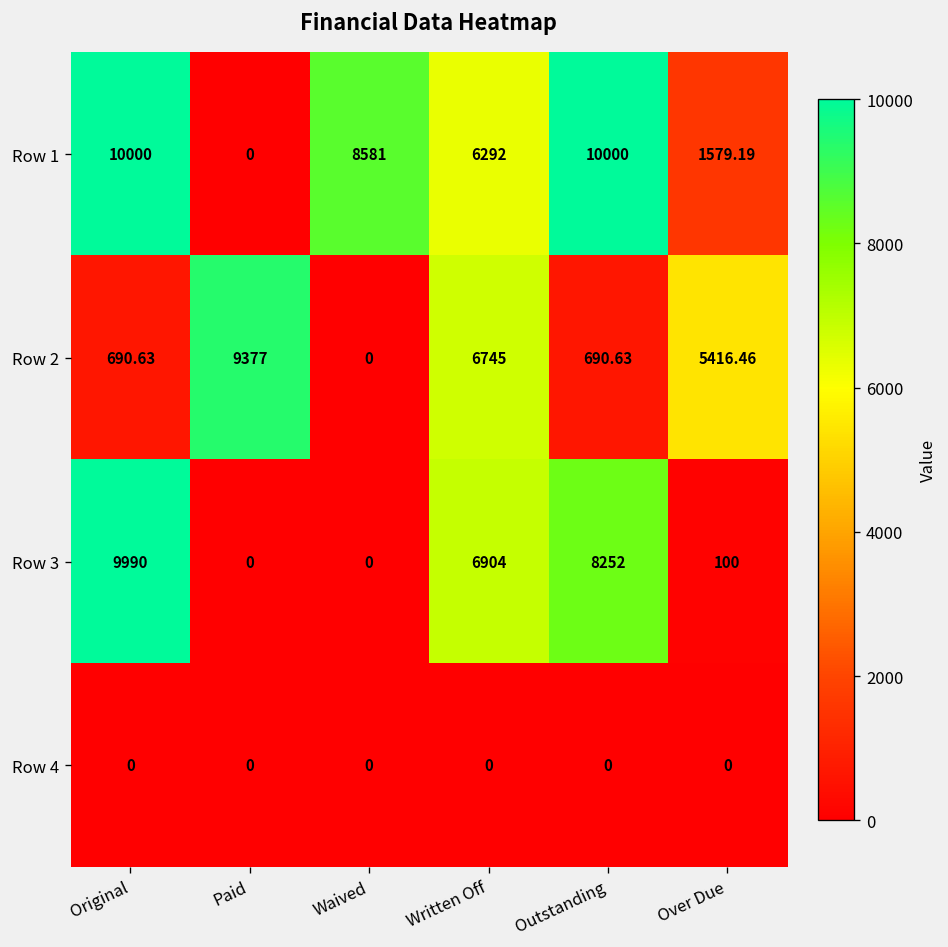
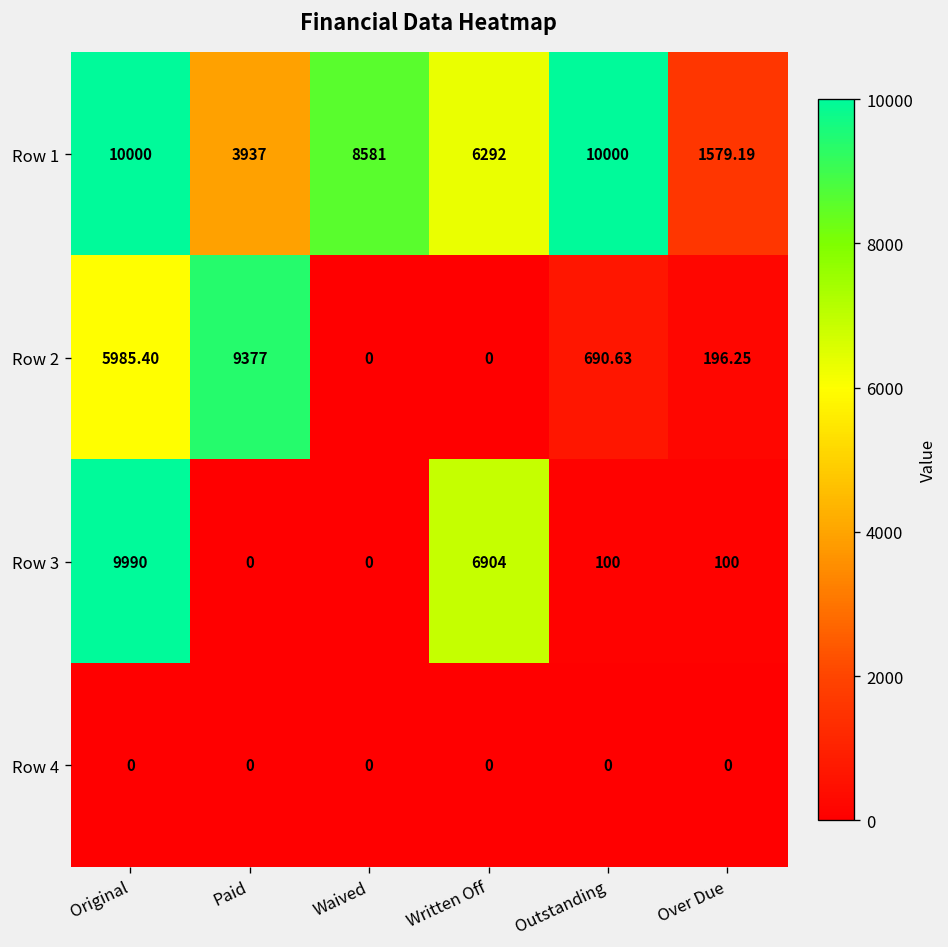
Row 1, Paid: 0 -> 3937
Row 2, Original: 690.63 -> 5985.40
Row 2, Written Off: 6745 -> 0
Row 2, Over Due: 5416.46 -> 196.25
Row 3, Outstanding: 8252 -> 100
